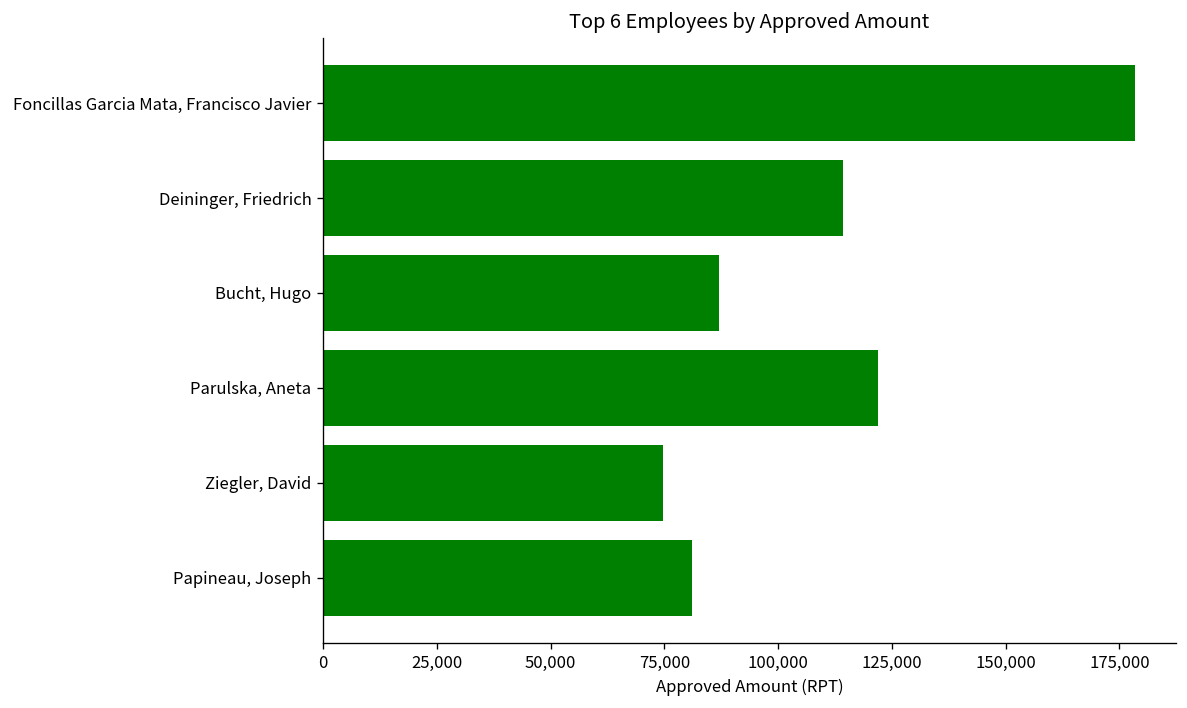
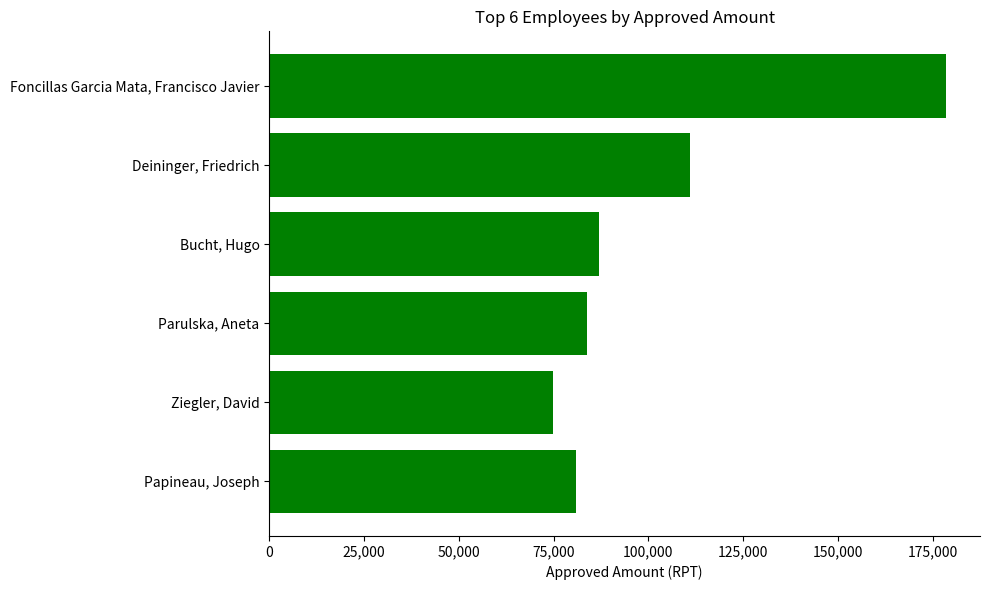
Deininger, Friedrich: 114,000 -> 111,000
Parulska, Aneta: 122,000 -> 84,000
